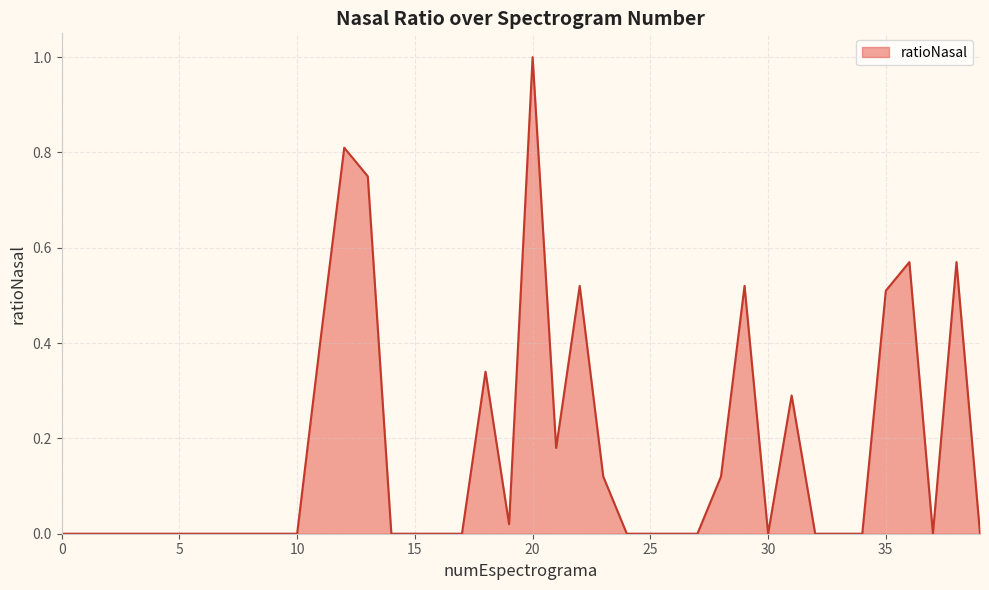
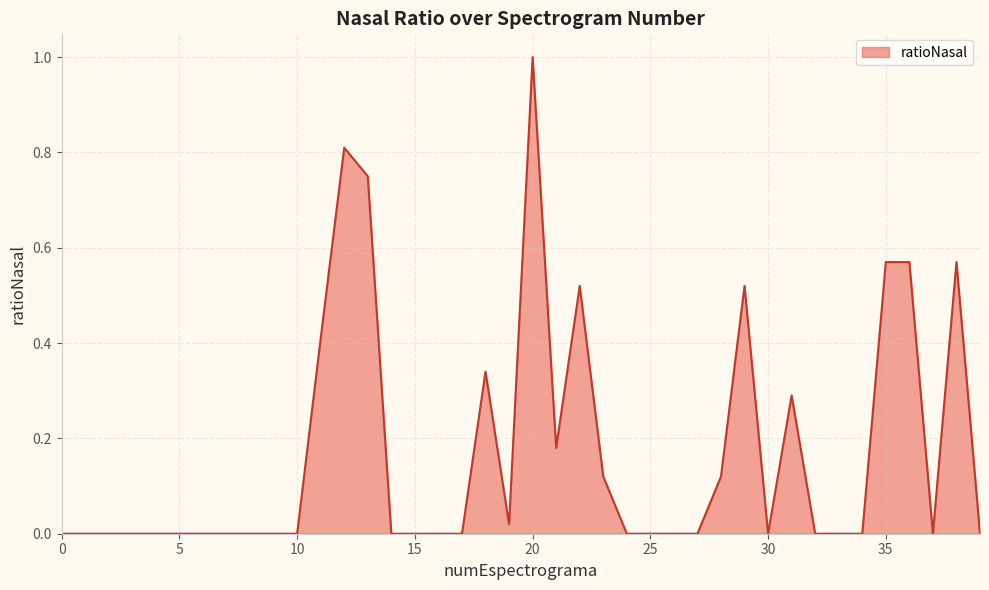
35: 0.51 -> 0.57
